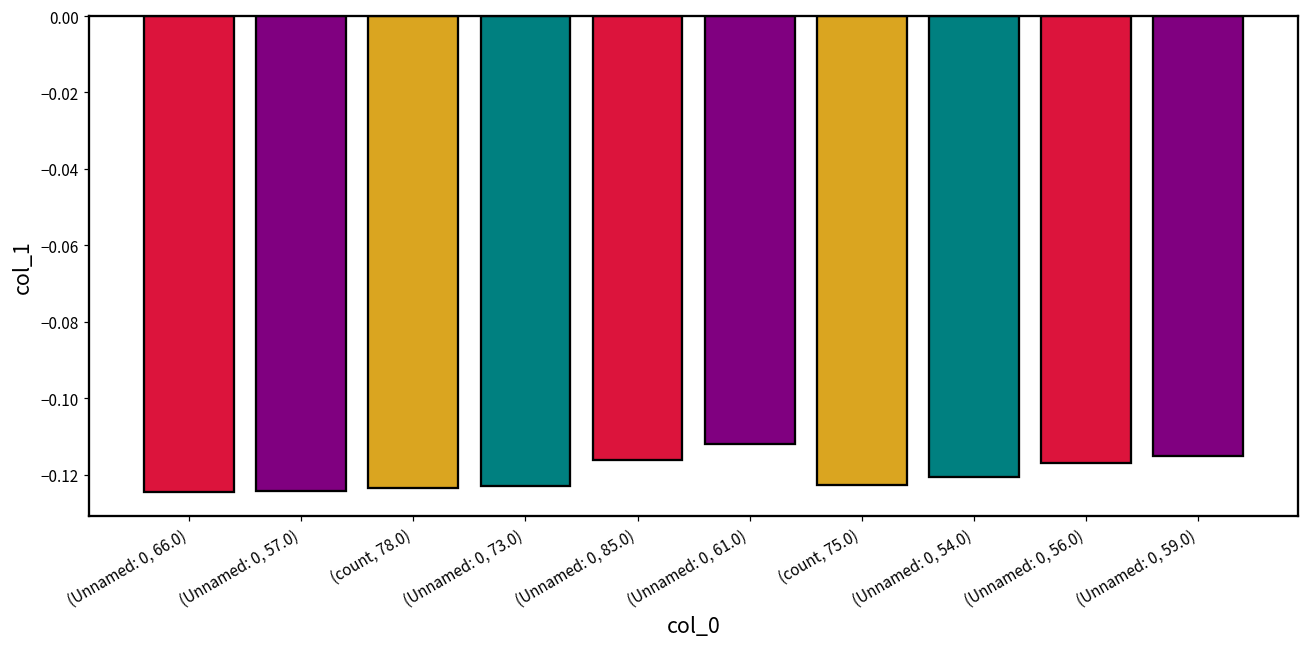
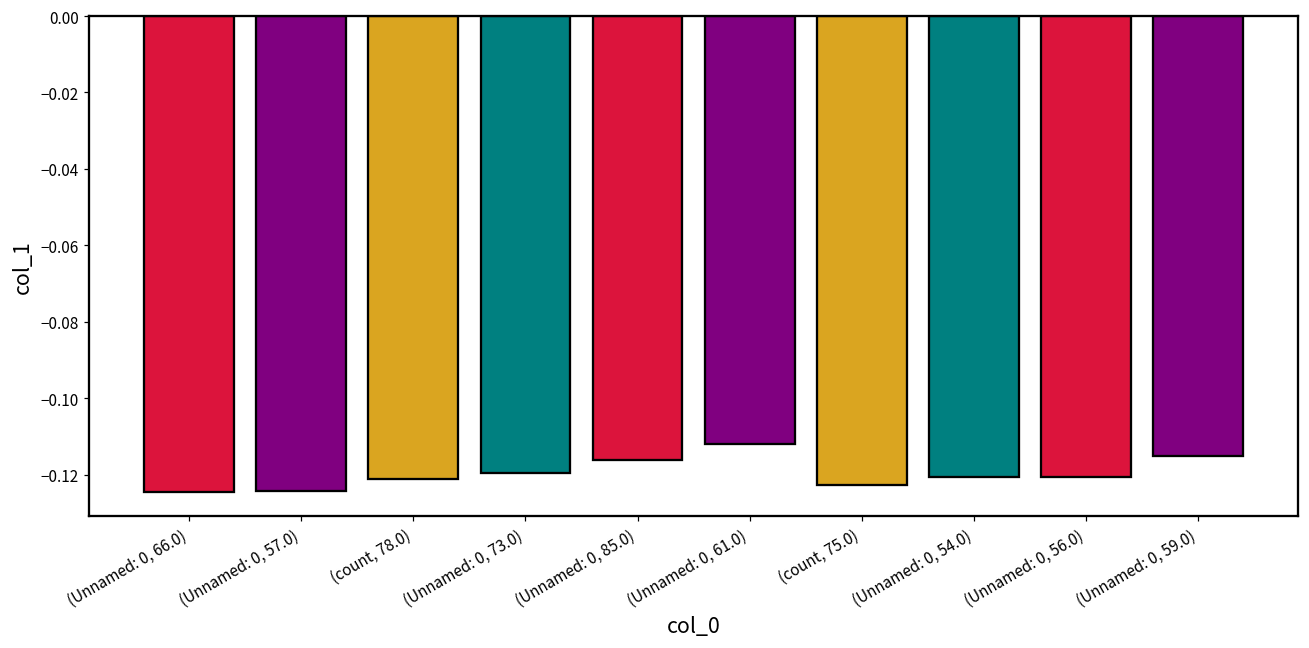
(count, 78.0): -0.123 -> -0.121
(Unnamed: 0, 73.0): -0.123 -> -0.120
(Unnamed: 0, 56.0): -0.117 -> -0.121
